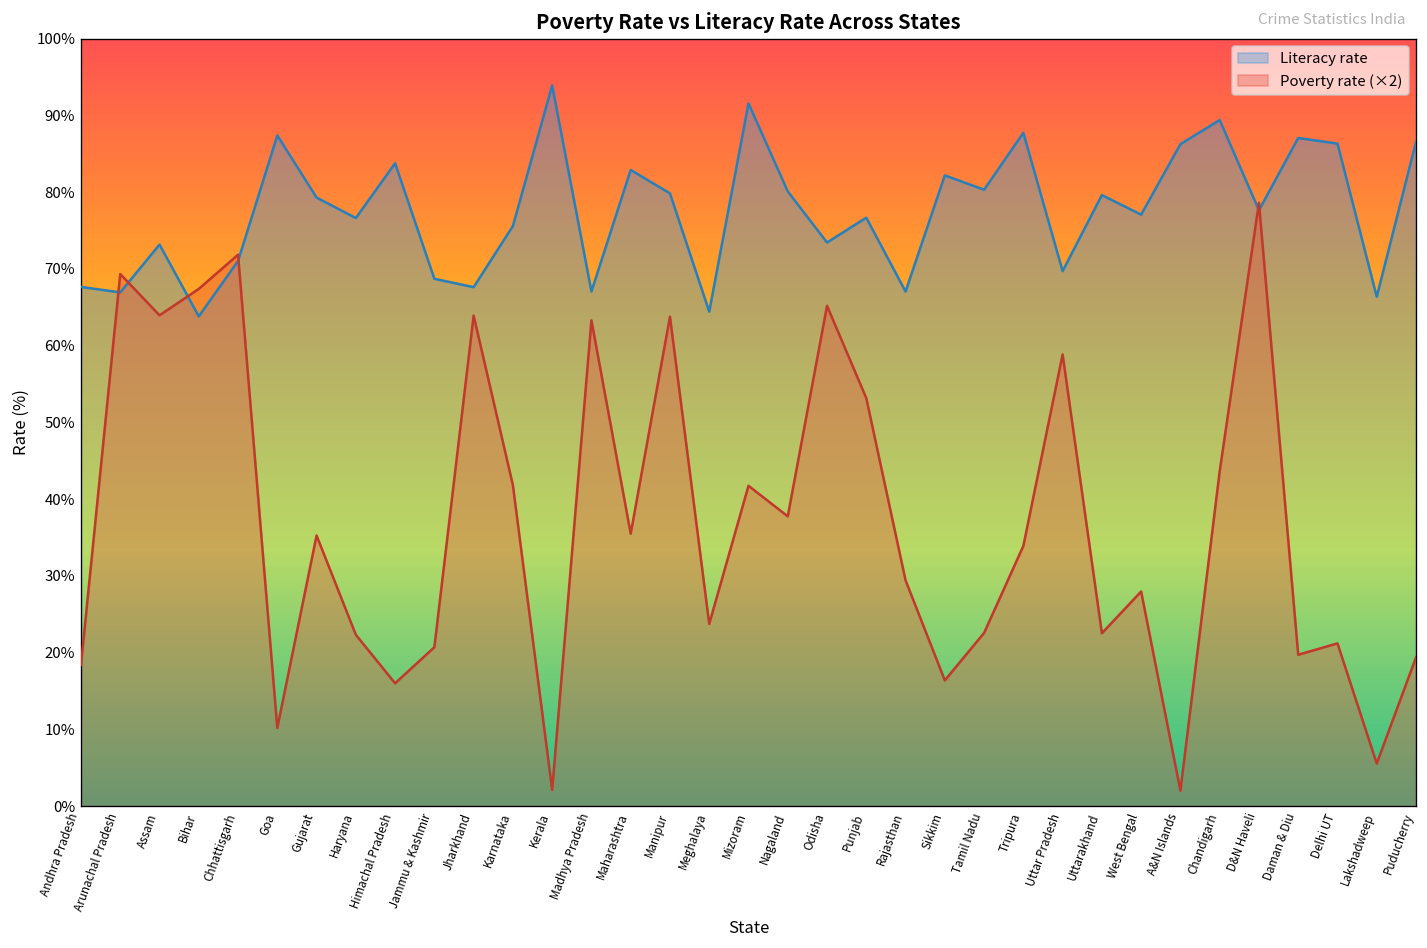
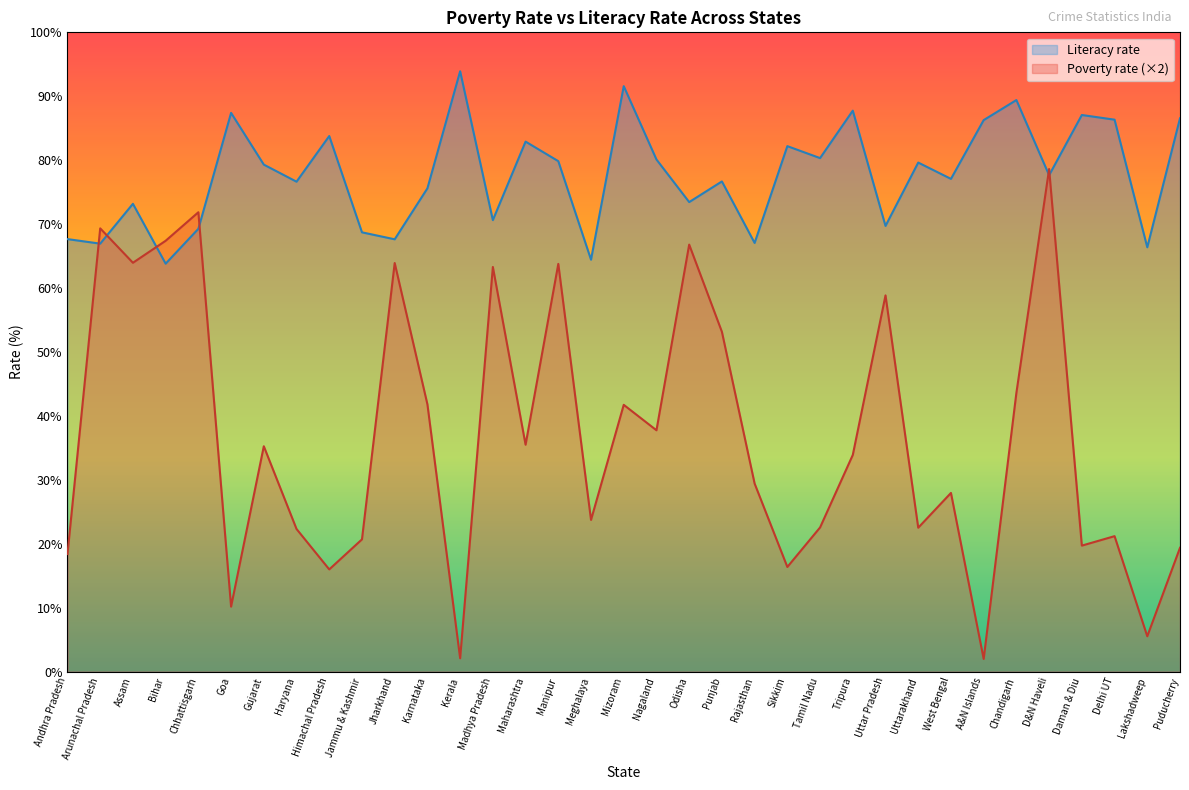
Literacy rate, Chhattisgarh: 71% -> 69%
Literacy rate, Madhya Pradesh: 67% -> 71%
Poverty rate (×2), Odisha: 65% -> 67%
